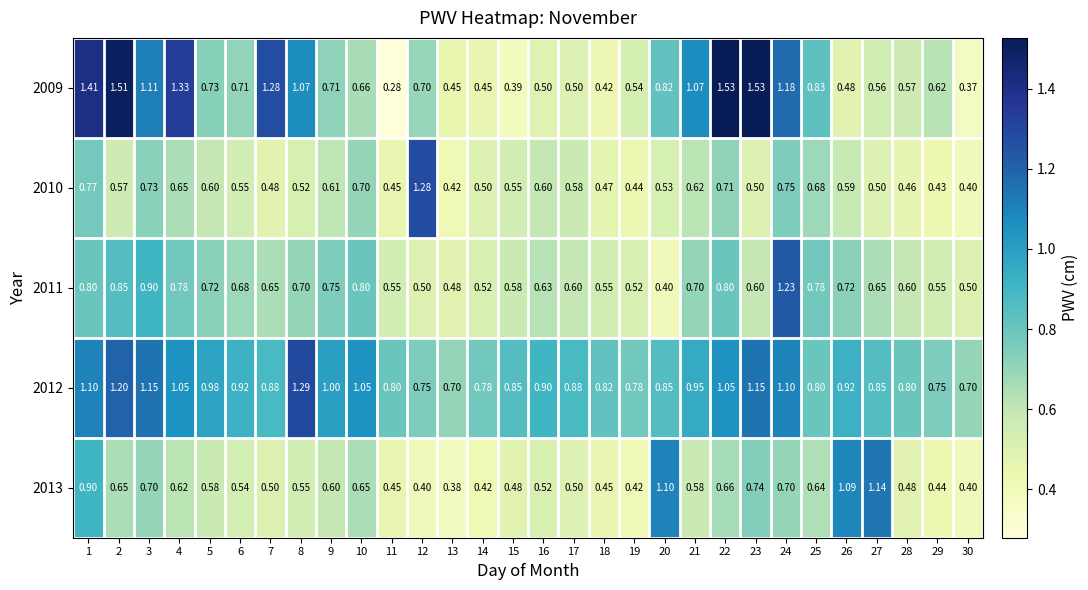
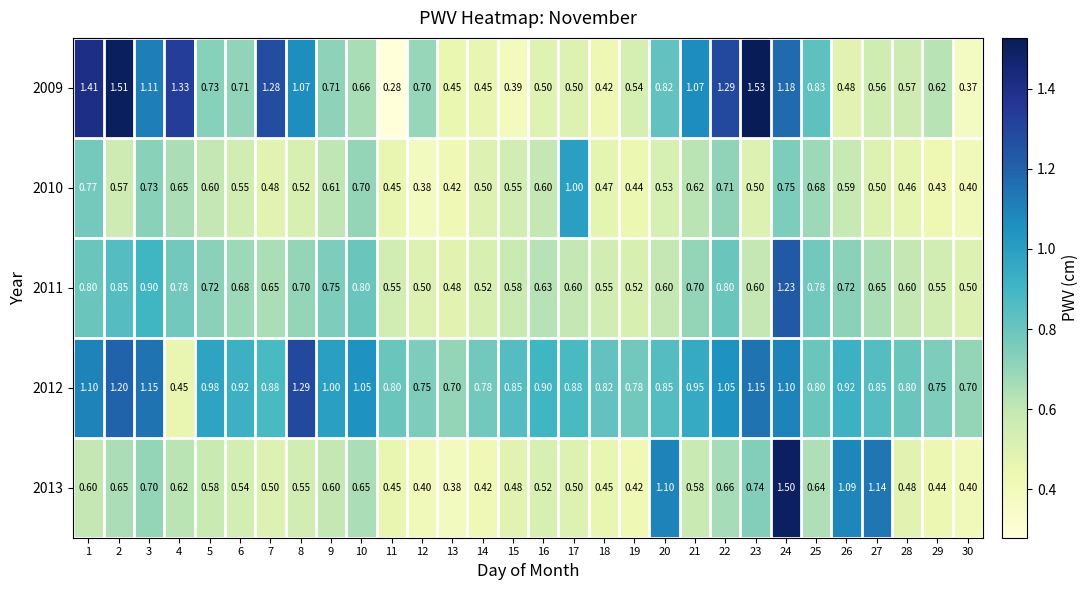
2009, 22: 1.53 -> 1.29
2010, 12: 1.28 -> 0.38
2010, 17: 0.58 -> 1.00
2011, 20: 0.40 -> 0.60
2012, 4: 1.05 -> 0.45
2013, 1: 0.90 -> 0.60
2013, 24: 0.70 -> 1.50
